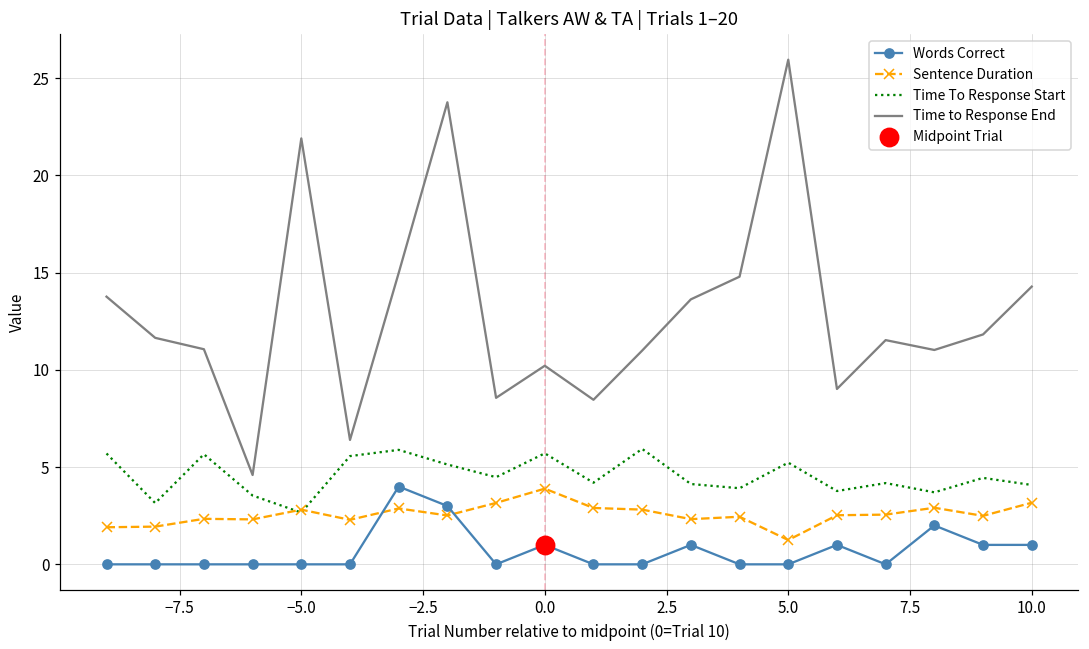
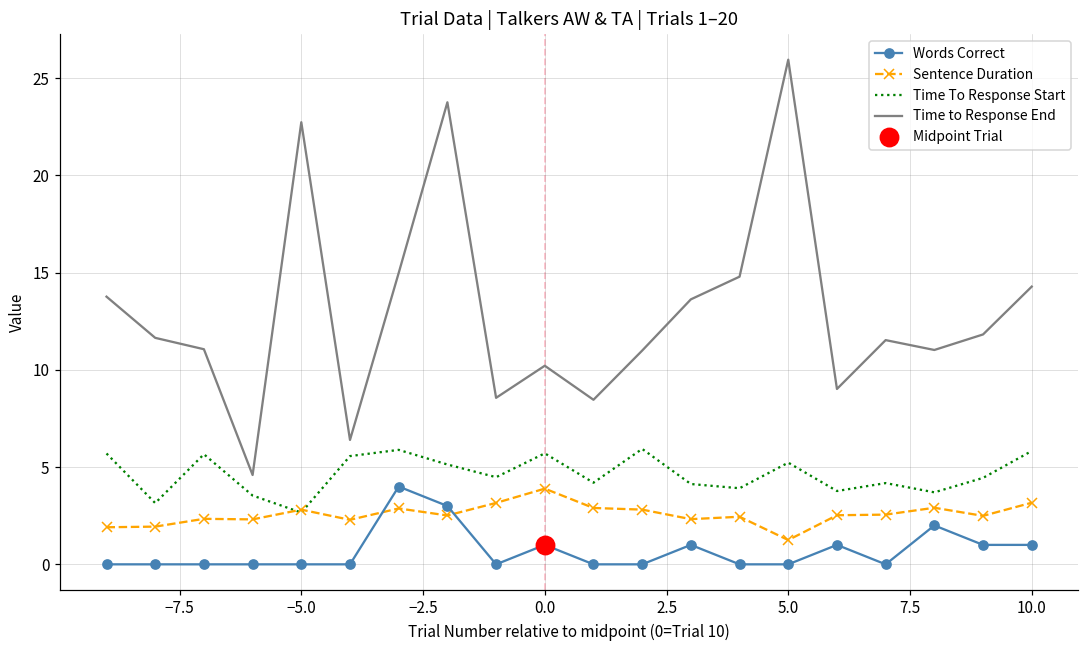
Time to Response End, −5.0: 21.9 -> 22.7
Time To Response Start, 10.0: 4.1 -> 5.8
